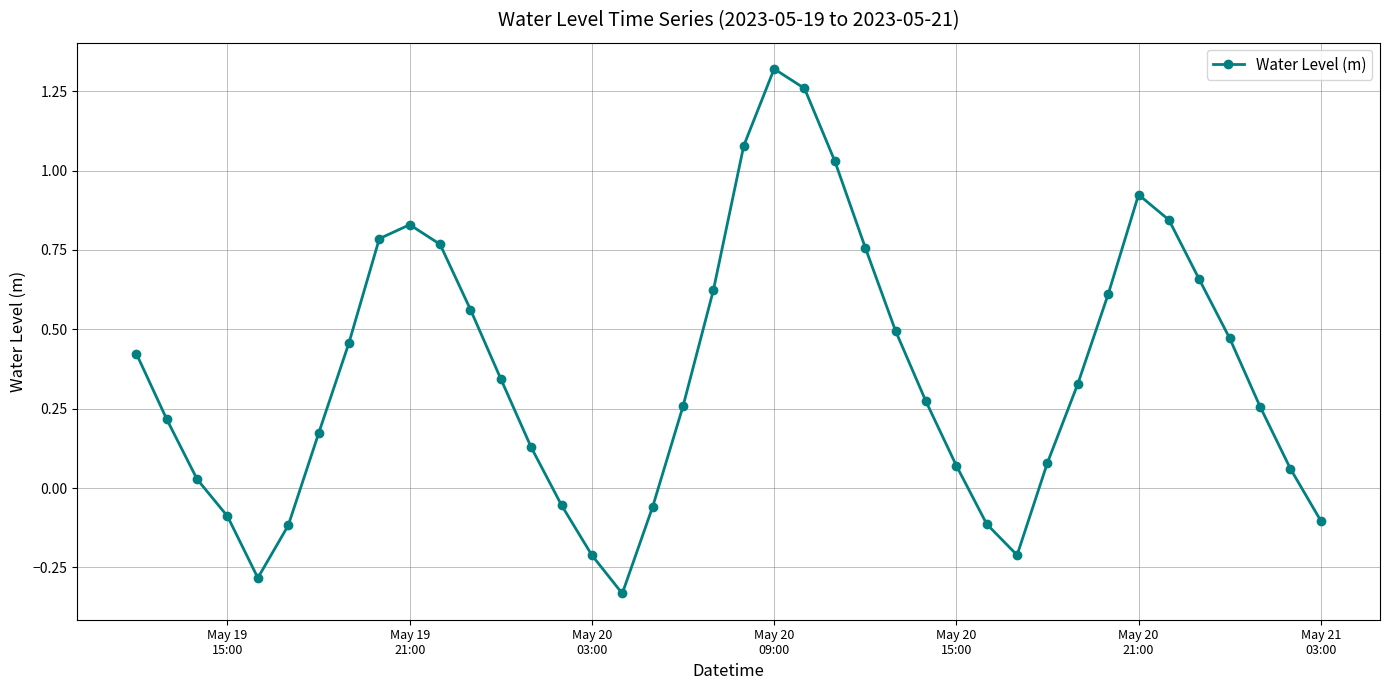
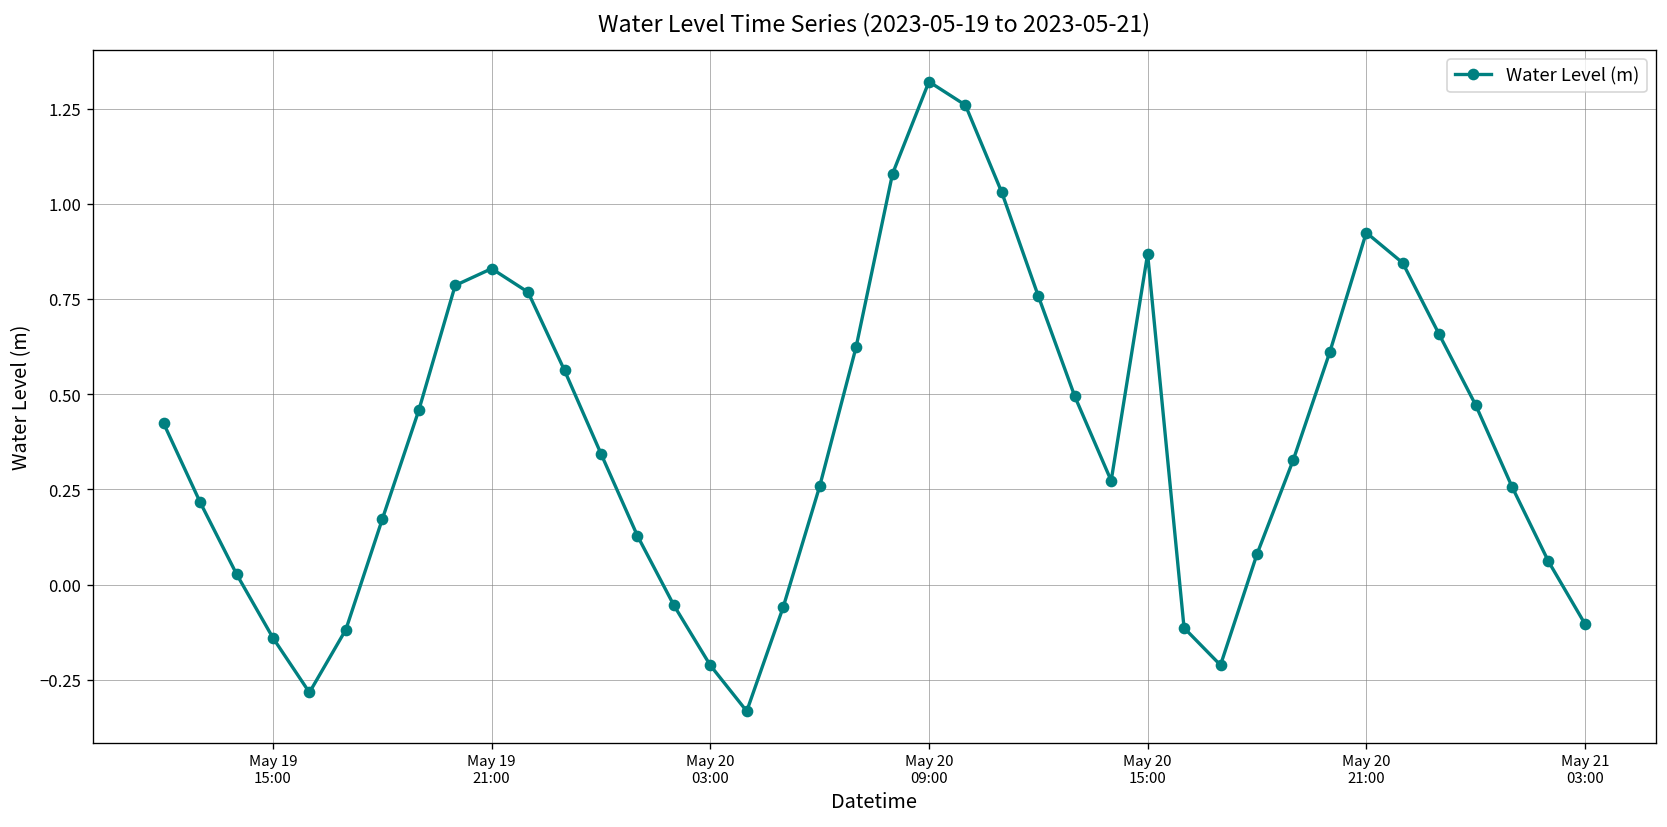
May 19 15:00: -0.09 -> -0.14
May 20 15:00: 0.07 -> 0.87
